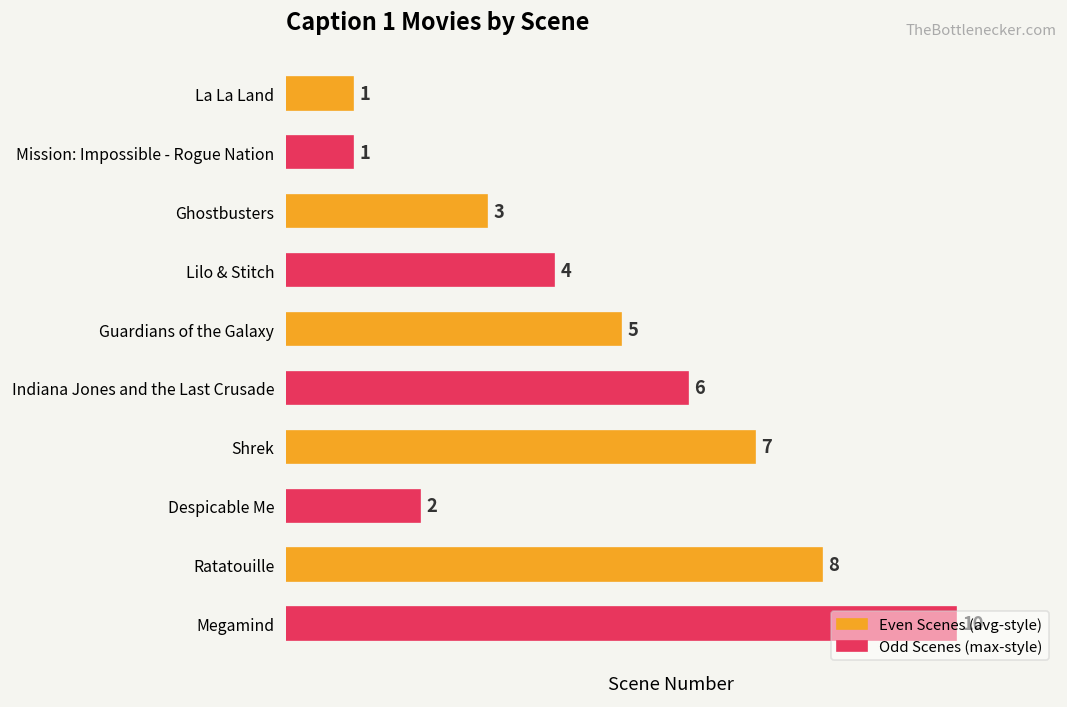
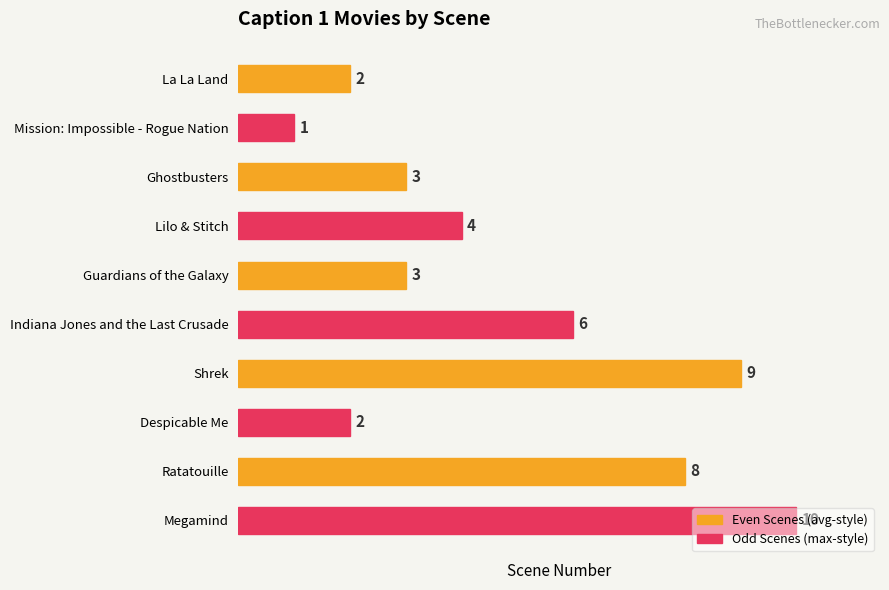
La La Land: 1 -> 2
Guardians of the Galaxy: 5 -> 3
Shrek: 7 -> 9
